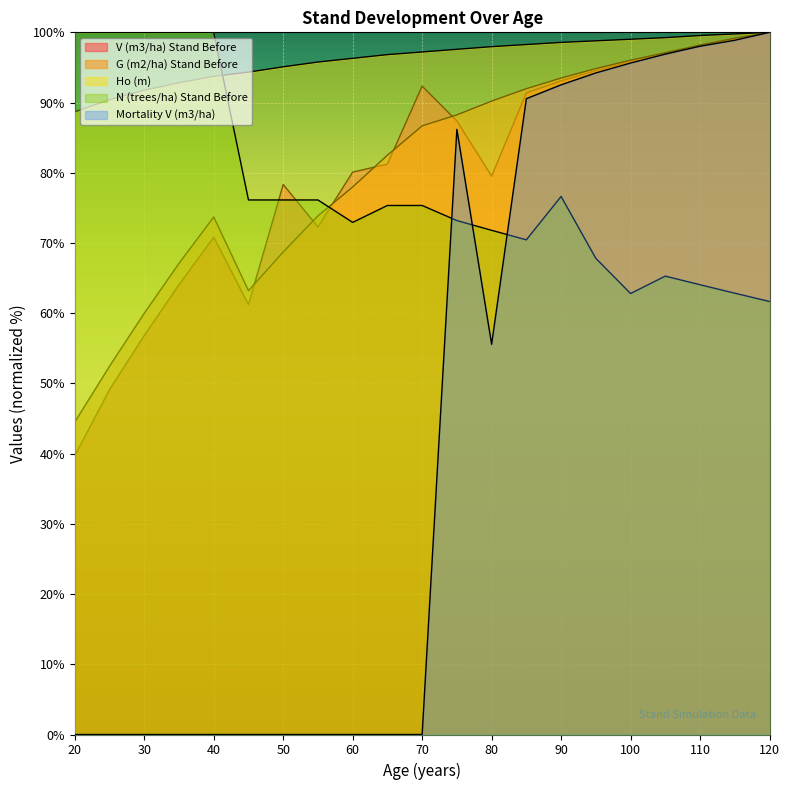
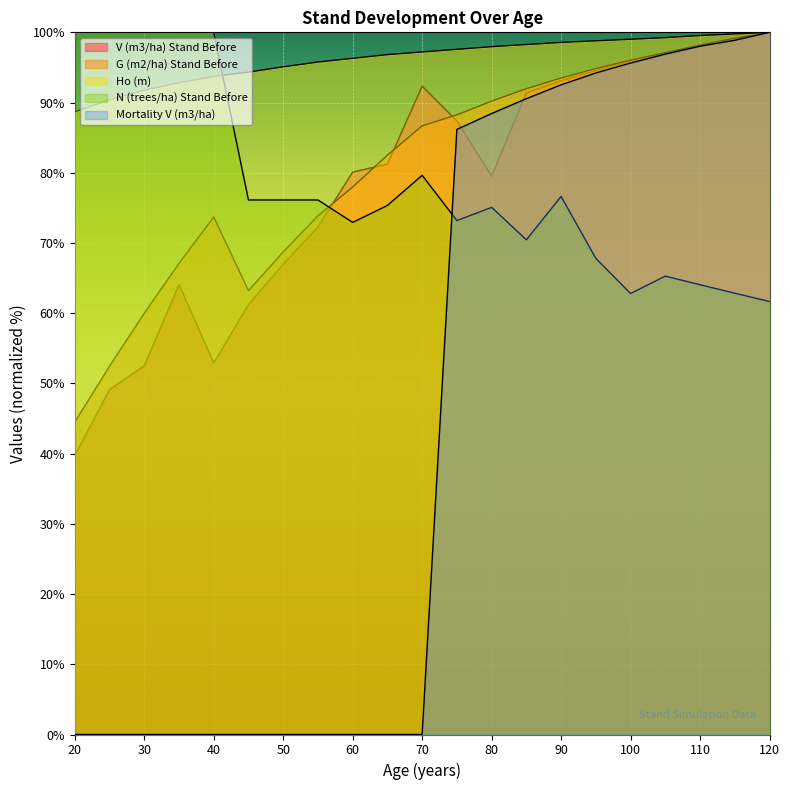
V (m3/ha) Stand Before, 30: 57% -> 53%
V (m3/ha) Stand Before, 40: 71% -> 53%
V (m3/ha) Stand Before, 50: 78% -> 67%
N (trees/ha) Stand Before, 70: 75% -> 80%
N (trees/ha) Stand Before, 80: 72% -> 75%
Mortality V (m3/ha), 80: 56% -> 88%
